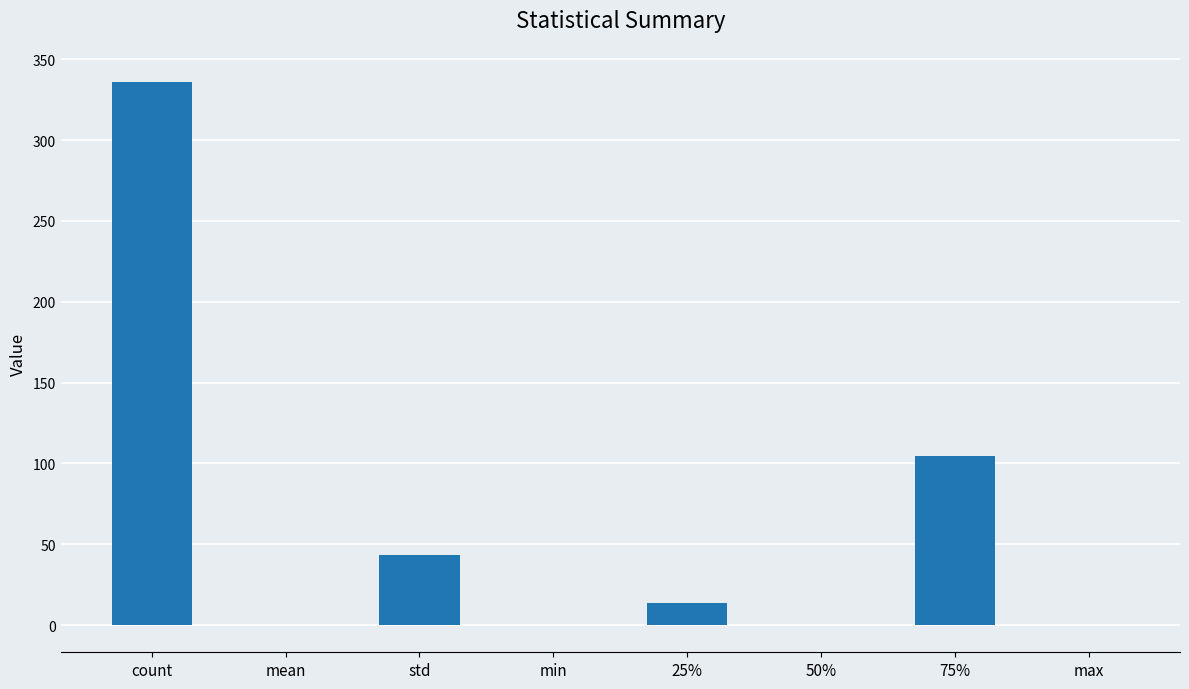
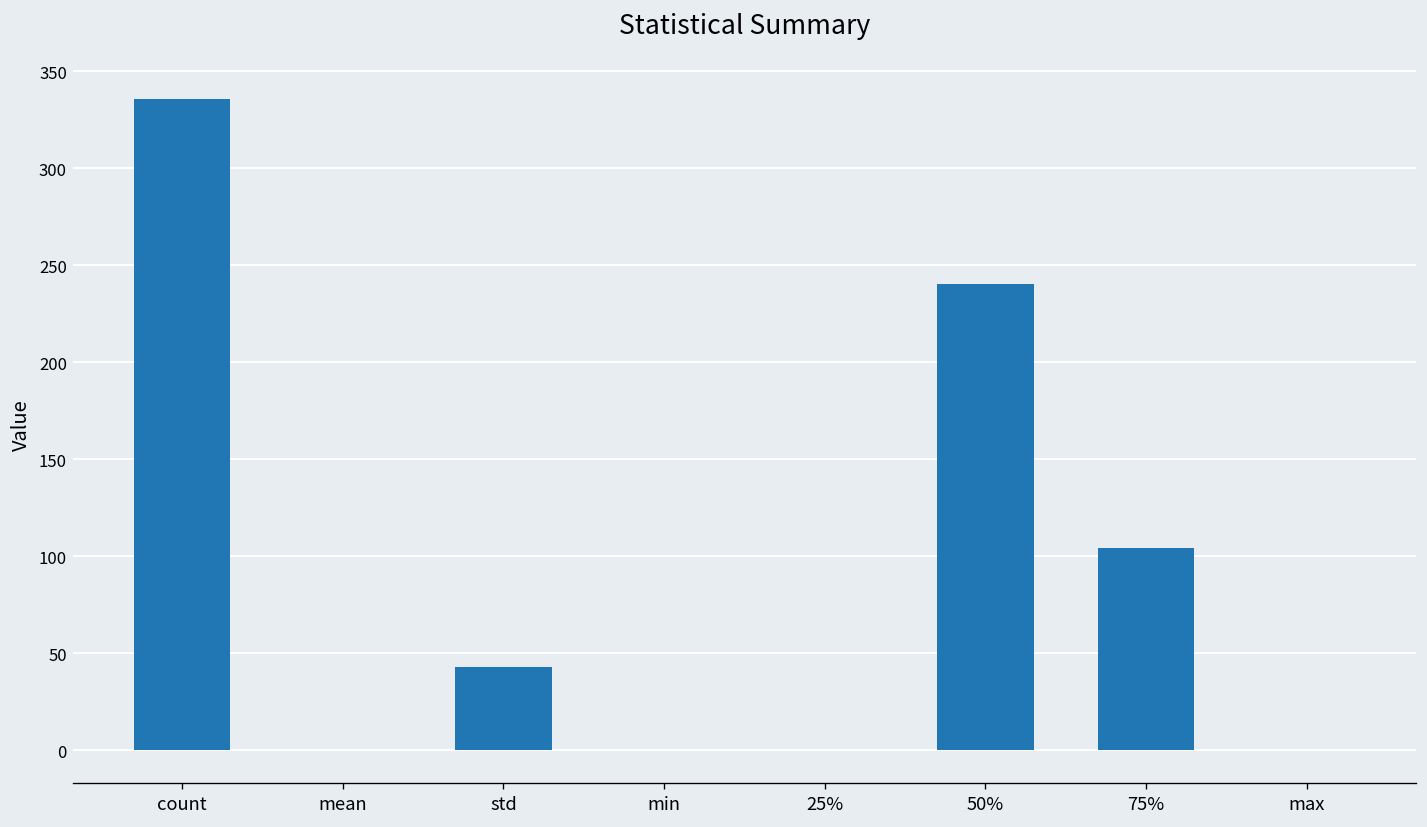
25%: 14 -> 0
50%: 0 -> 240
